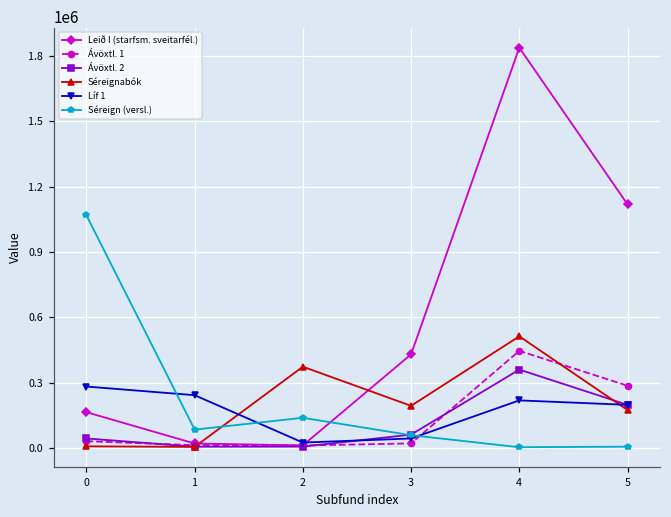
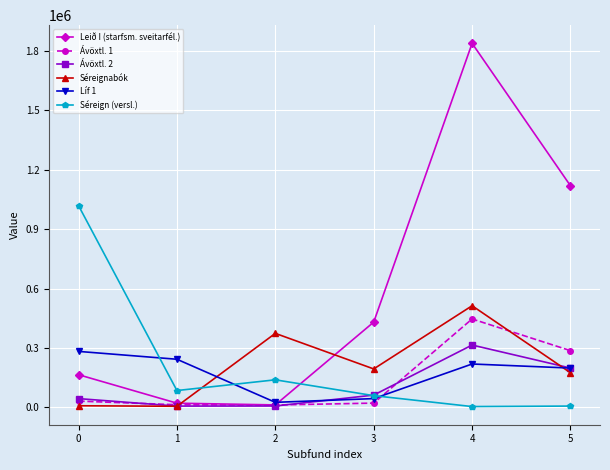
Séreign (versl.), 0: 1070000 -> 1020000
Ávöxtl. 2, 4: 360000 -> 310000
